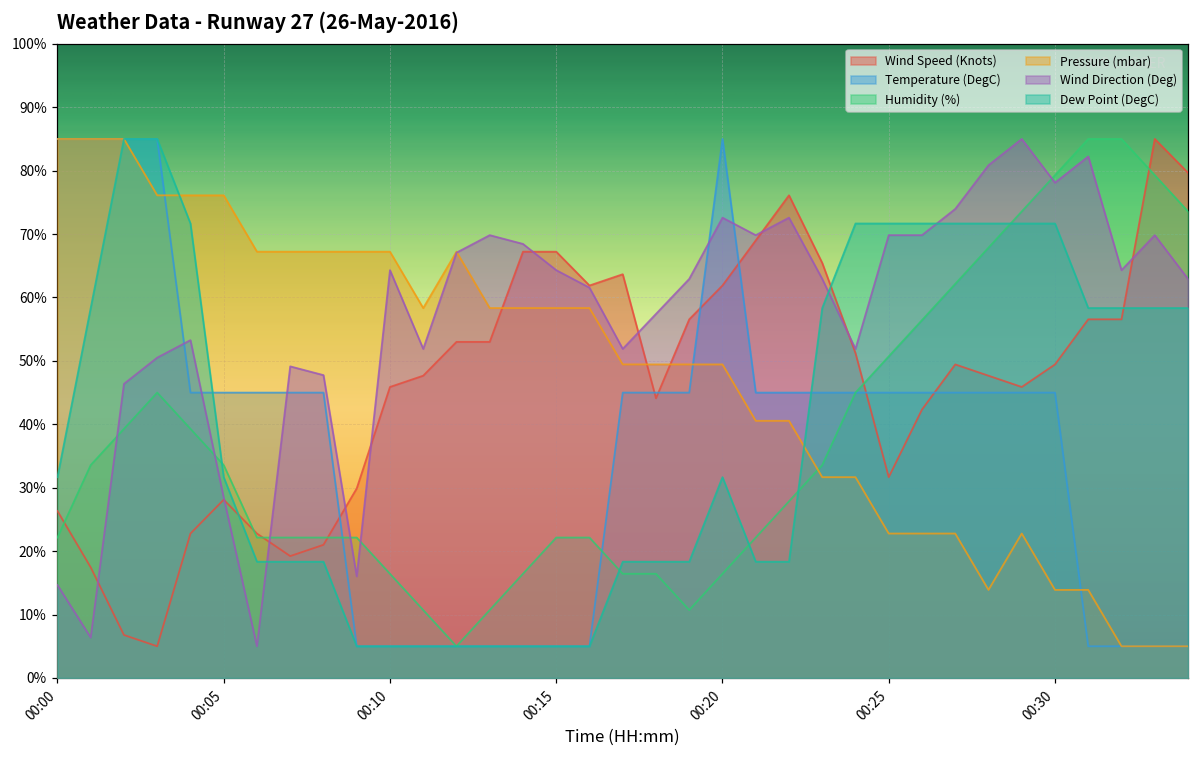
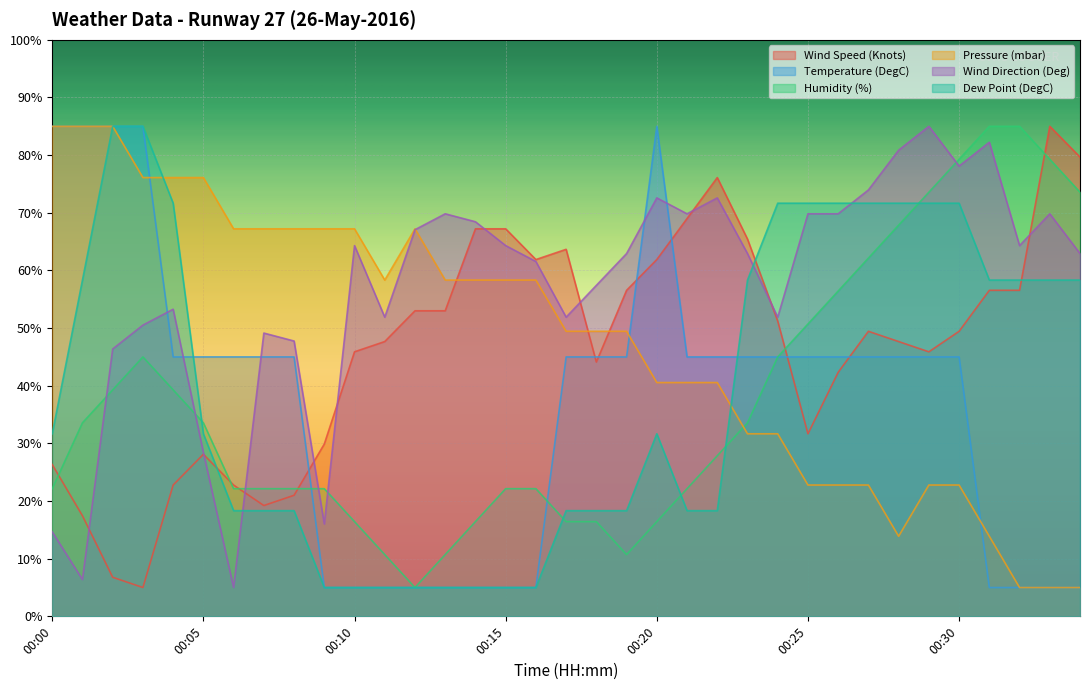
Pressure (mbar), 00:20: 49% -> 41%
Pressure (mbar), 00:30: 14% -> 23%
